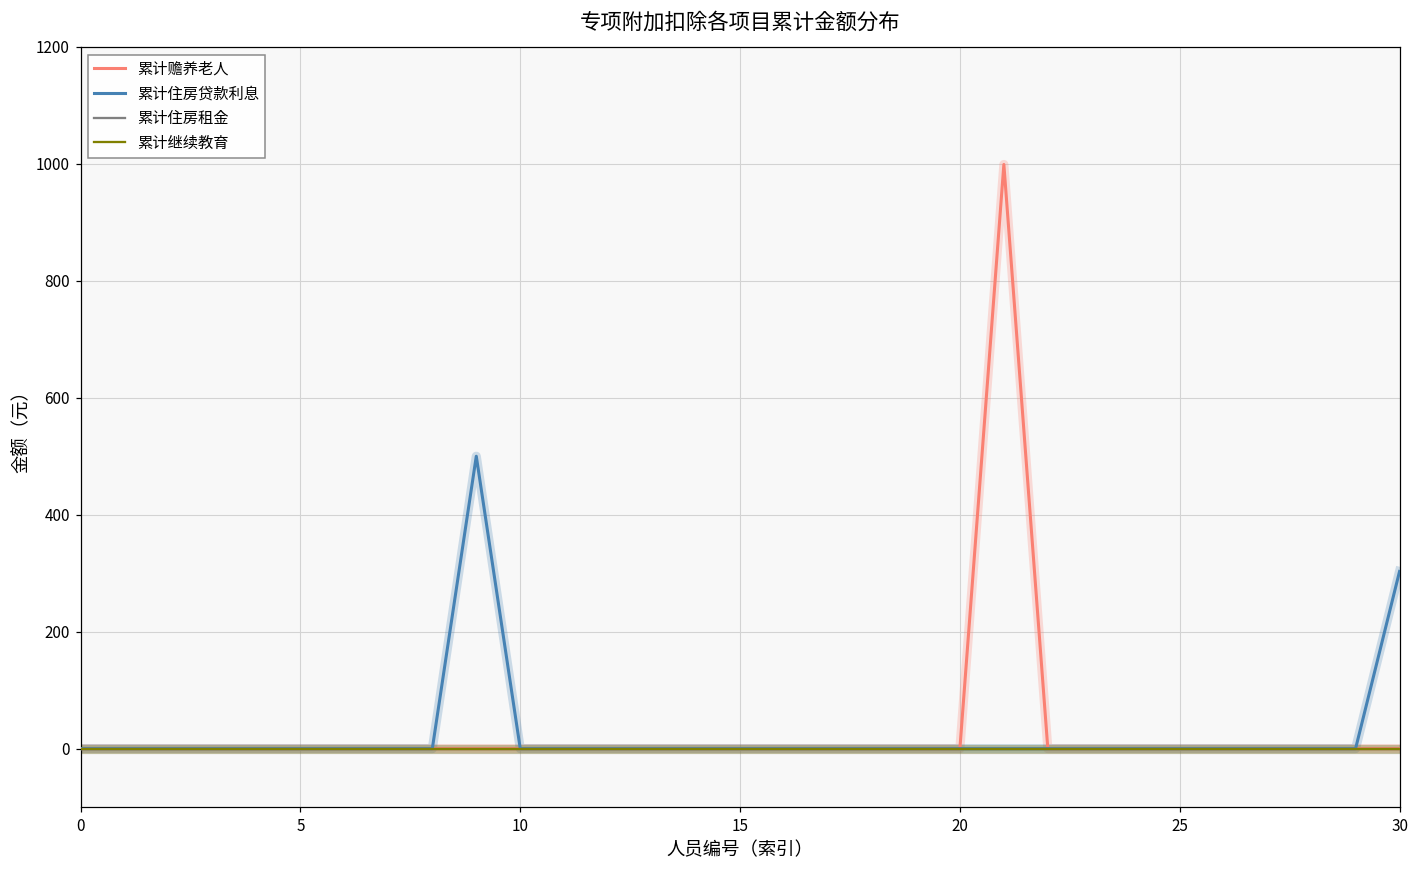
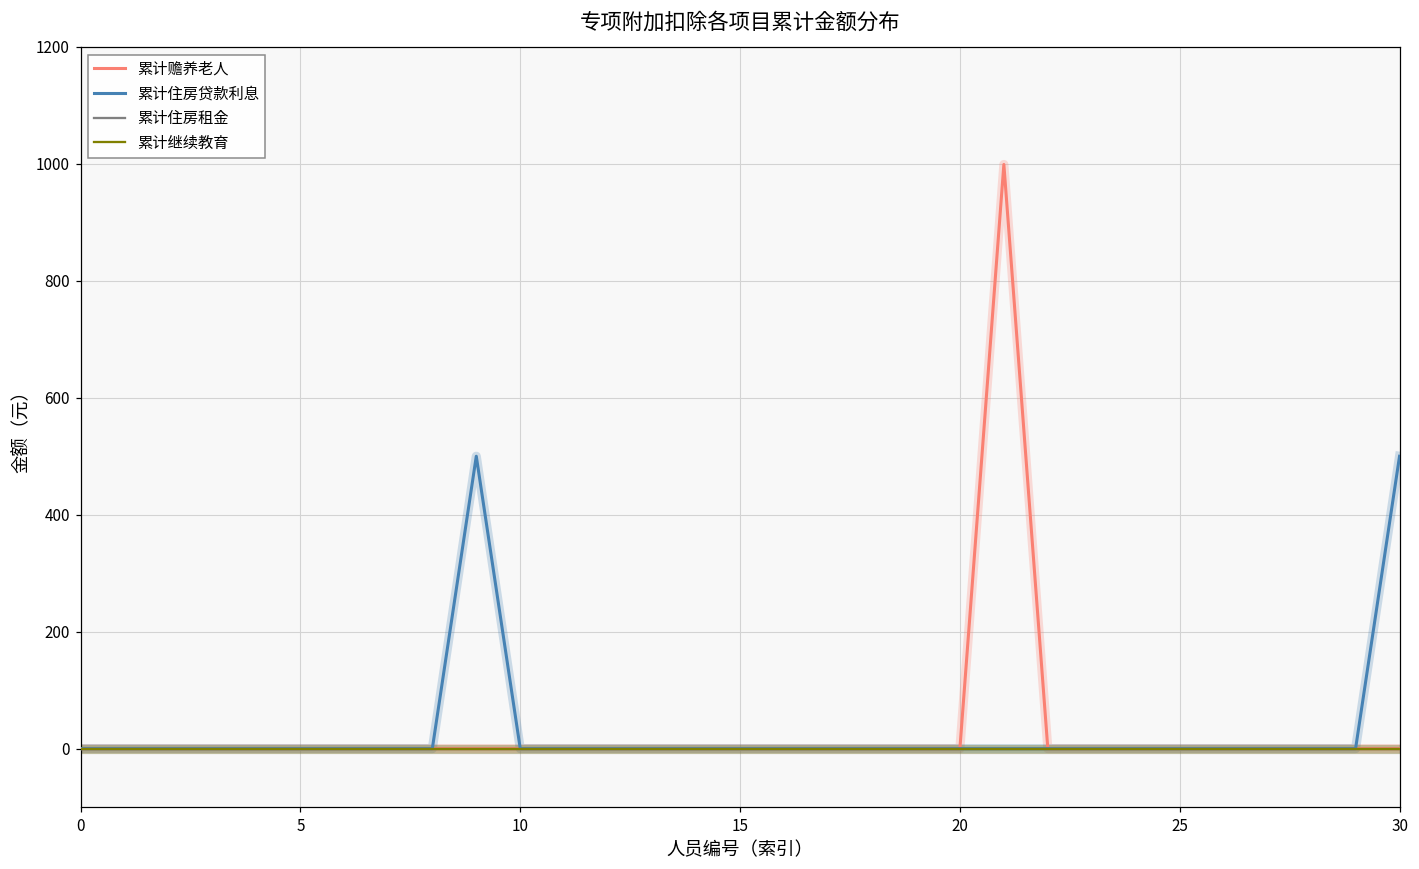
累计住房贷款利息, 30: 300 -> 500
